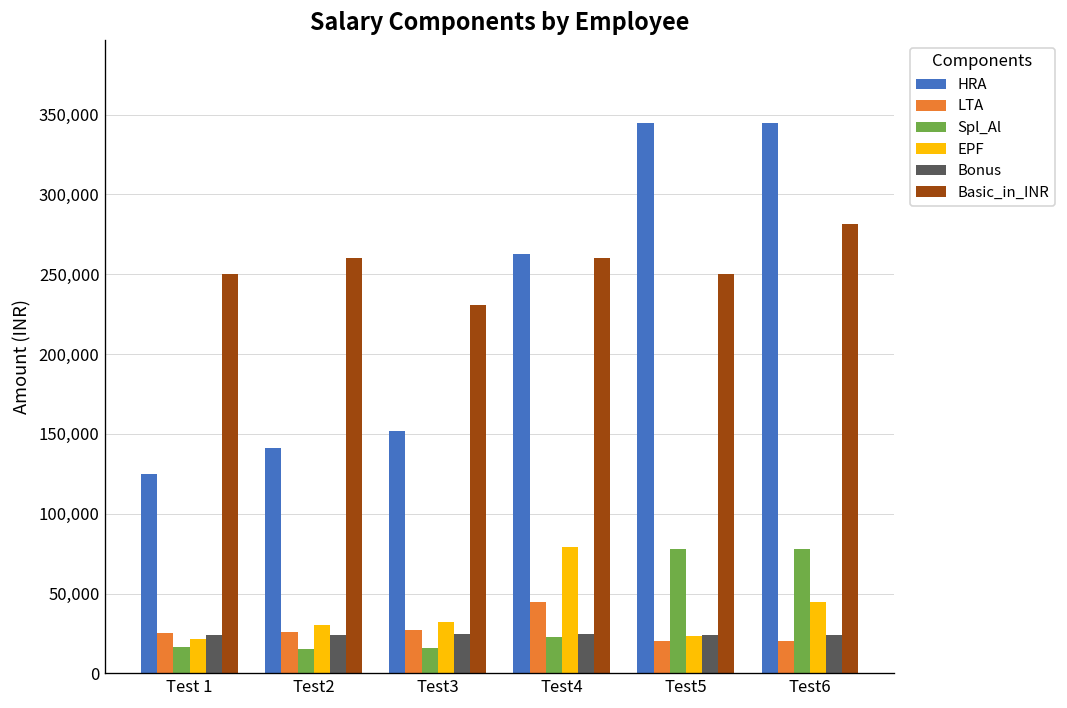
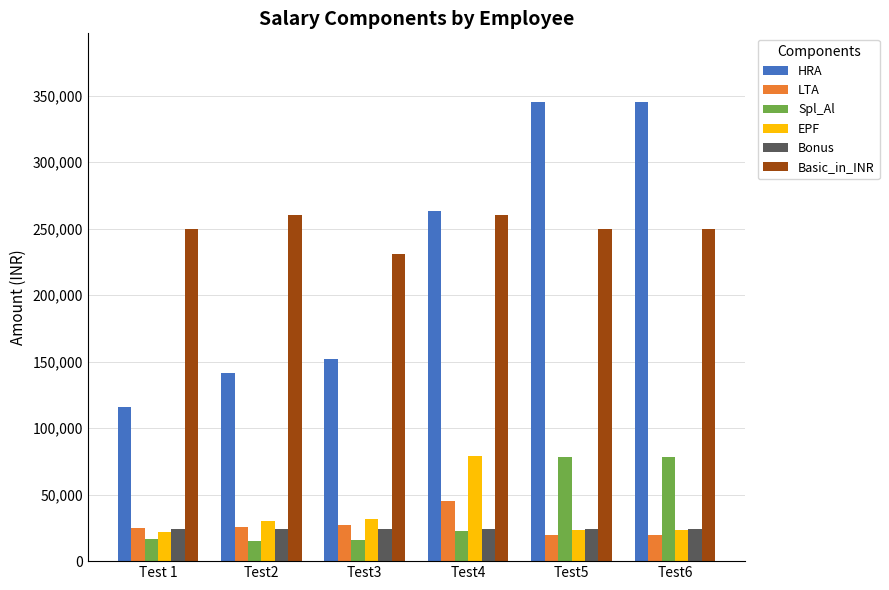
HRA, Test 1: 125,000 -> 116,000
EPF, Test6: 45,000 -> 24,000
Basic_in_INR, Test6: 281,000 -> 250,000
